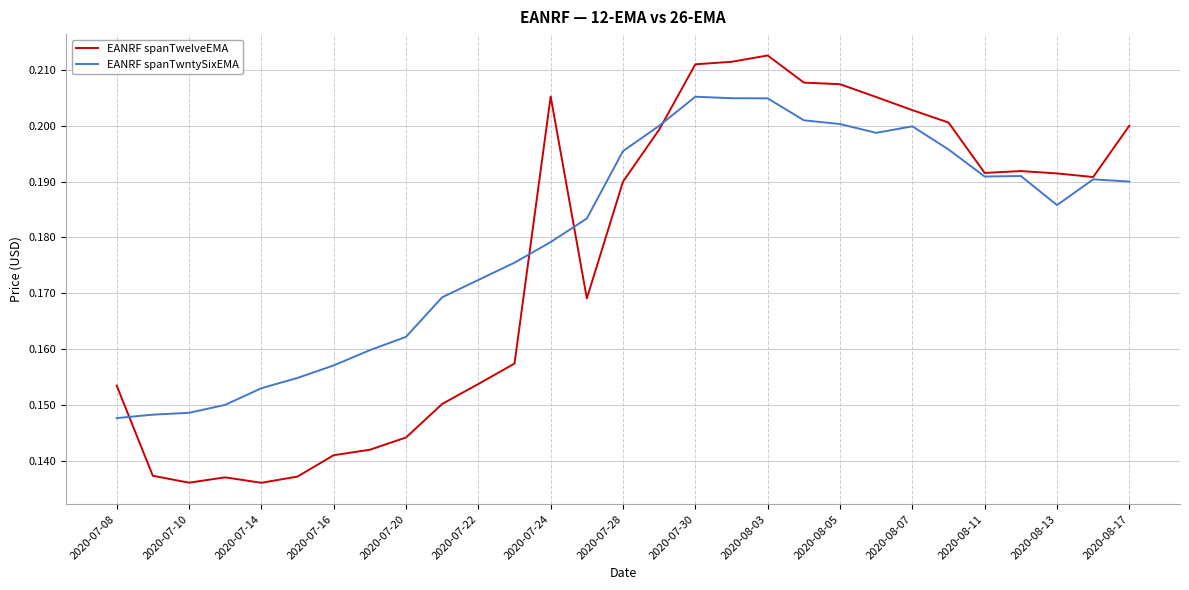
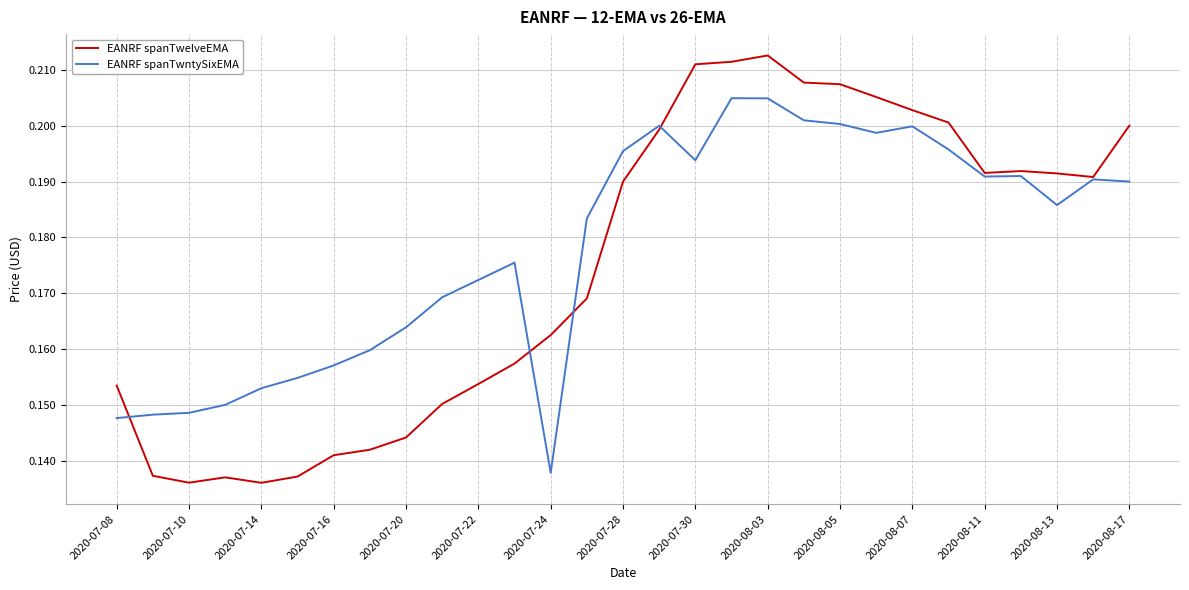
EANRF spanTwntySixEMA, 2020-07-20: 0.162 -> 0.164
EANRF spanTwelveEMA, 2020-07-24: 0.205 -> 0.163
EANRF spanTwntySixEMA, 2020-07-24: 0.179 -> 0.138
EANRF spanTwntySixEMA, 2020-07-30: 0.205 -> 0.194
